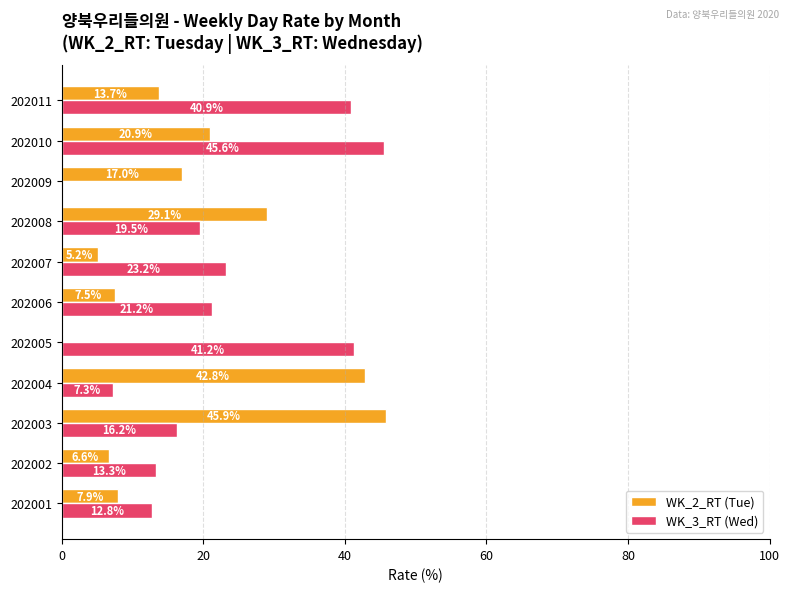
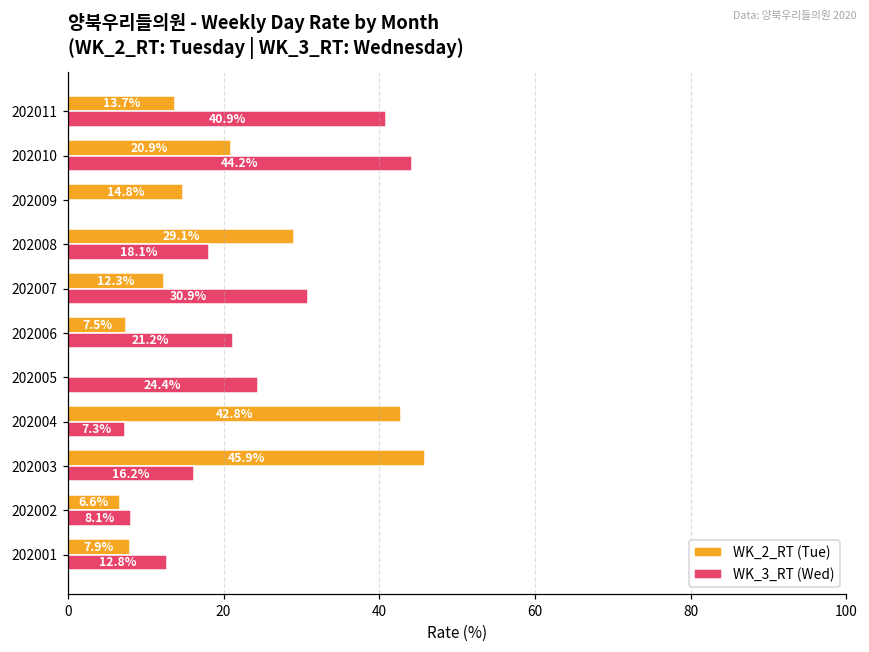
WK_3_RT (Wed), 202010: 45.6% -> 44.2%
WK_2_RT (Tue), 202009: 17.0% -> 14.8%
WK_3_RT (Wed), 202008: 19.5% -> 18.1%
WK_2_RT (Tue), 202007: 5.2% -> 12.3%
WK_3_RT (Wed), 202007: 23.2% -> 30.9%
WK_3_RT (Wed), 202005: 41.2% -> 24.4%
WK_3_RT (Wed), 202002: 13.3% -> 8.1%
